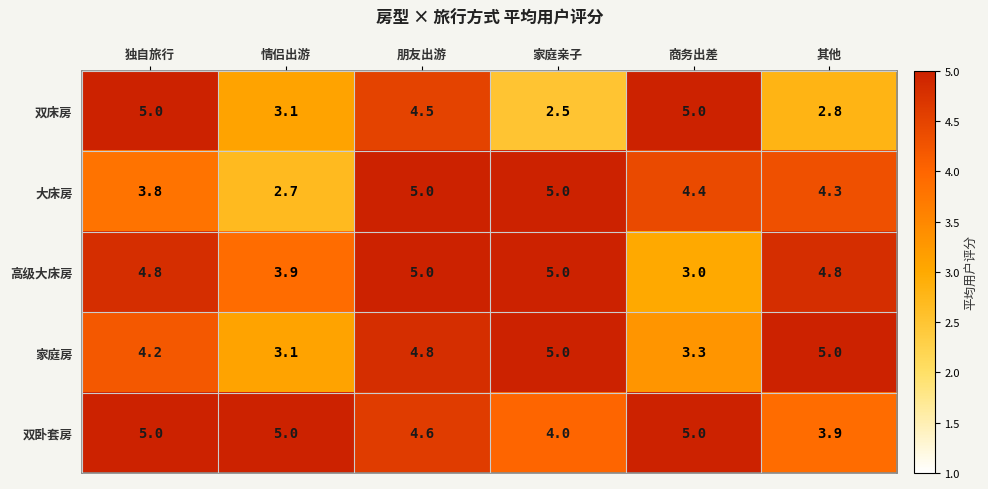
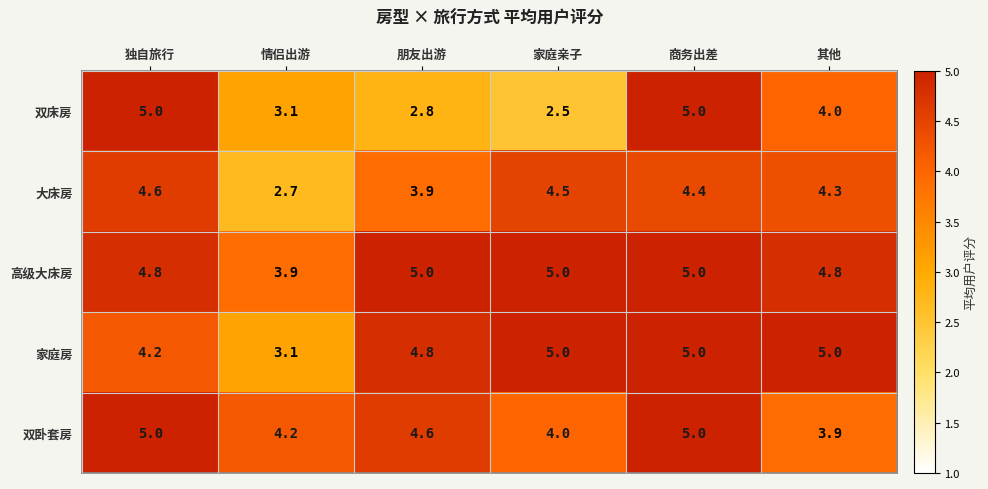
双床房, 朋友出游: 4.5 -> 2.8
双床房, 其他: 2.8 -> 4.0
大床房, 独自旅行: 3.8 -> 4.6
大床房, 朋友出游: 5.0 -> 3.9
大床房, 家庭亲子: 5.0 -> 4.5
高级大床房, 商务出差: 3.0 -> 5.0
家庭房, 商务出差: 3.3 -> 5.0
双卧套房, 情侣出游: 5.0 -> 4.2
